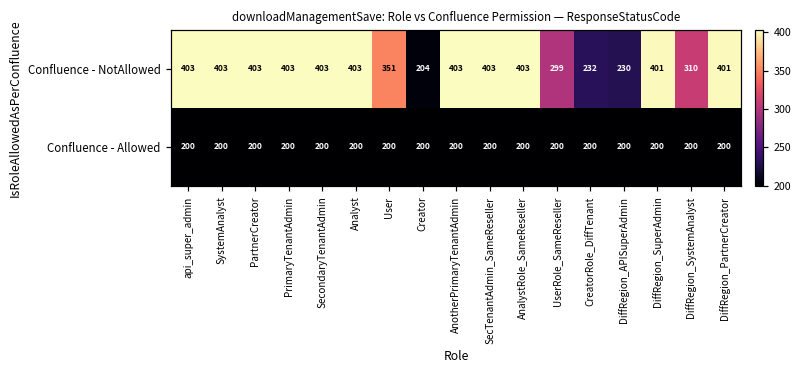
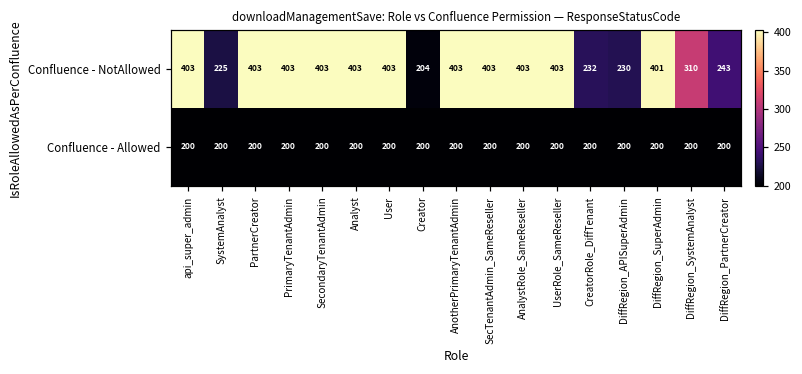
Confluence - NotAllowed, SystemAnalyst: 403 -> 225
Confluence - NotAllowed, User: 351 -> 403
Confluence - NotAllowed, UserRole_SameReseller: 299 -> 403
Confluence - NotAllowed, DiffRegion_PartnerCreator: 401 -> 243
